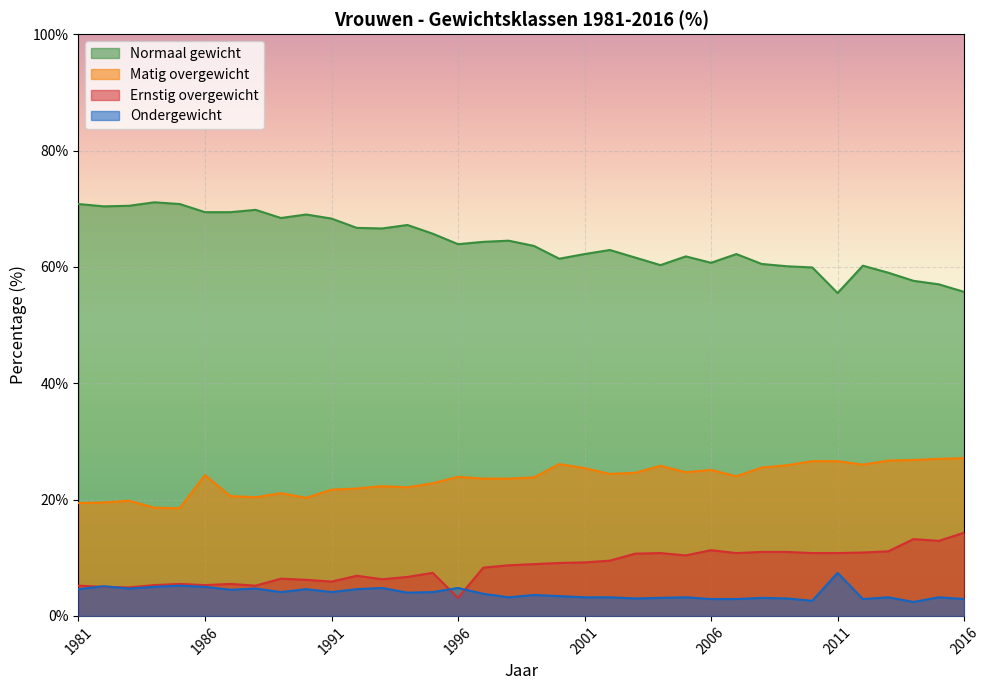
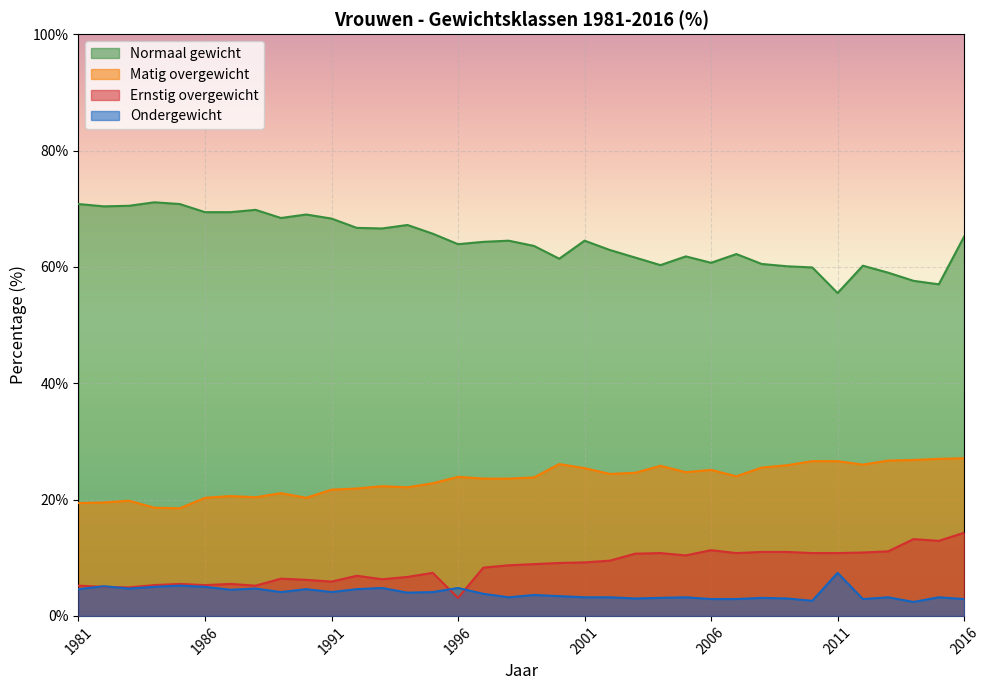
Matig overgewicht, 1986: 24% -> 20%
Normaal gewicht, 2001: 62% -> 65%
Normaal gewicht, 2016: 56% -> 65%
